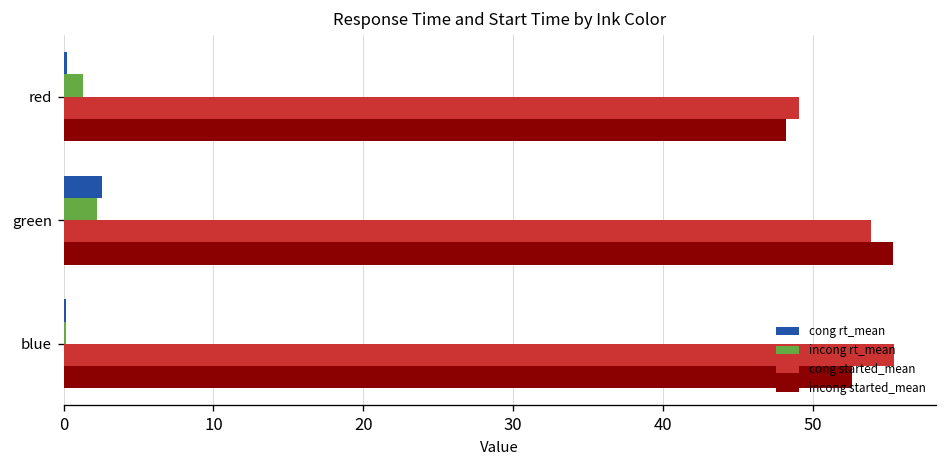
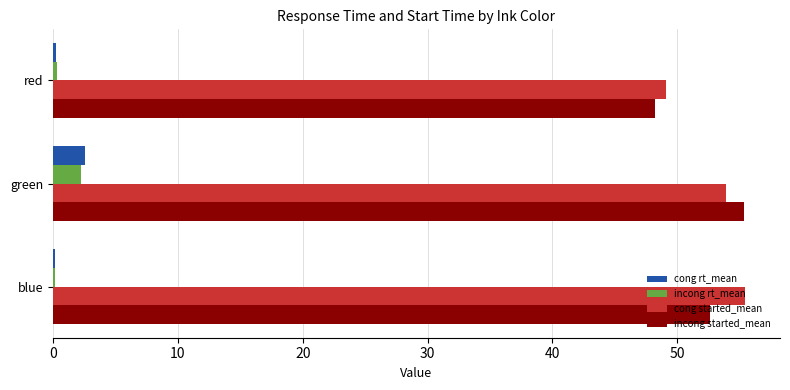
incong rt_mean, red: 1.3 -> 0.3
